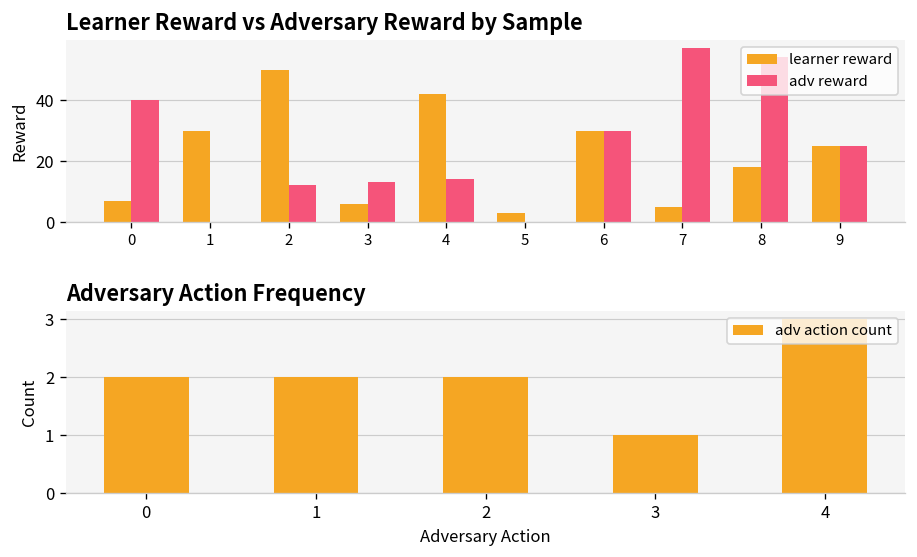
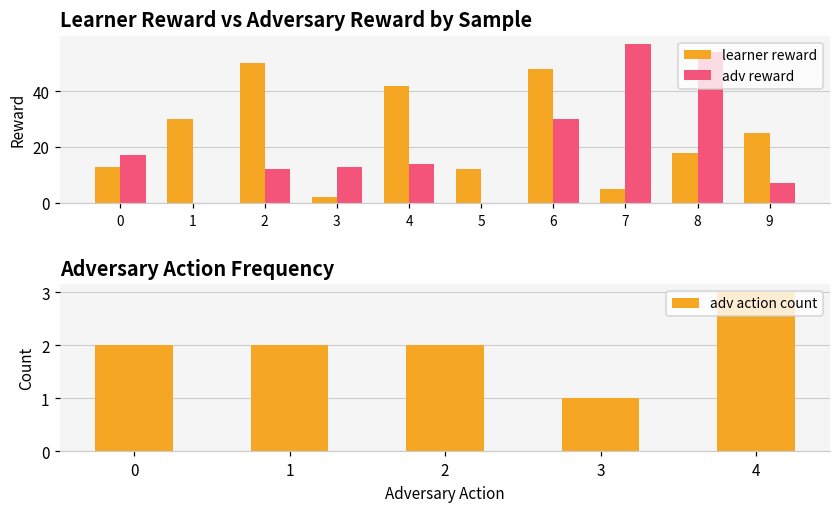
Learner Reward vs Adversary Reward by Sample, learner reward, 0: 7 -> 13
Learner Reward vs Adversary Reward by Sample, adv reward, 0: 40 -> 17
Learner Reward vs Adversary Reward by Sample, learner reward, 3: 6 -> 2
Learner Reward vs Adversary Reward by Sample, learner reward, 5: 3 -> 12
Learner Reward vs Adversary Reward by Sample, learner reward, 6: 30 -> 48
Learner Reward vs Adversary Reward by Sample, adv reward, 9: 25 -> 7
